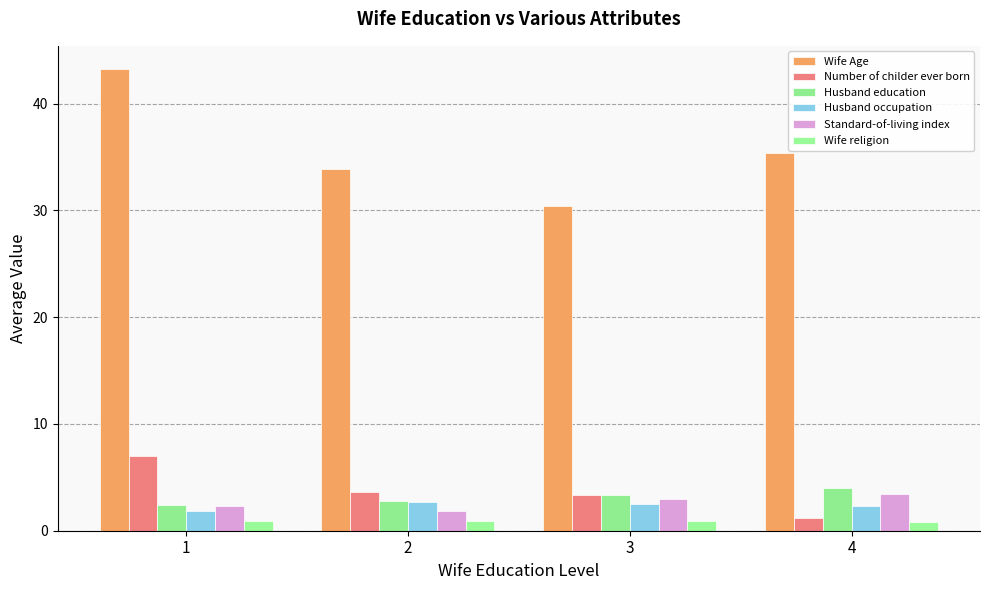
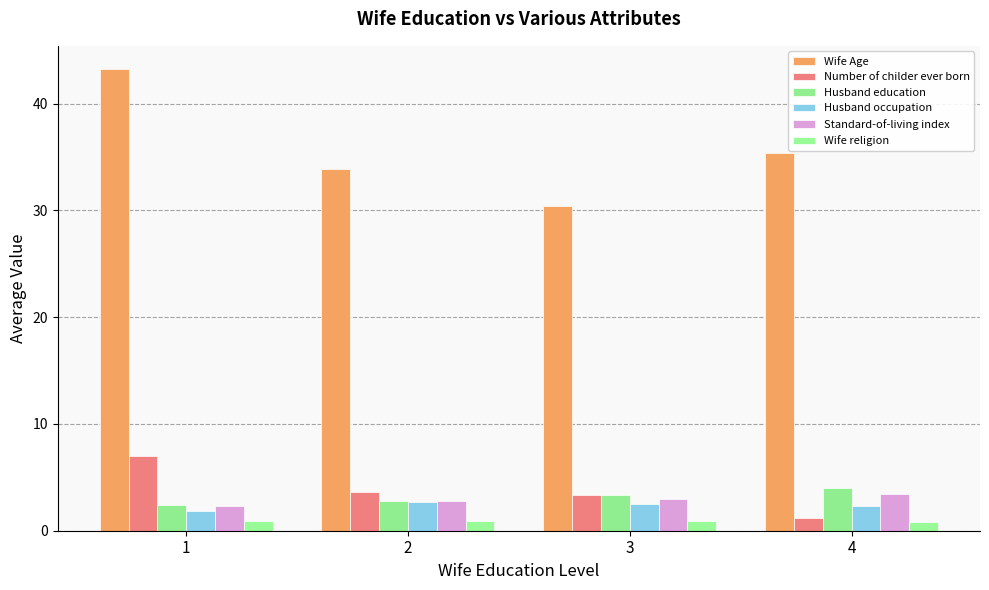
Standard-of-living index, 2: 1.9 -> 2.8
